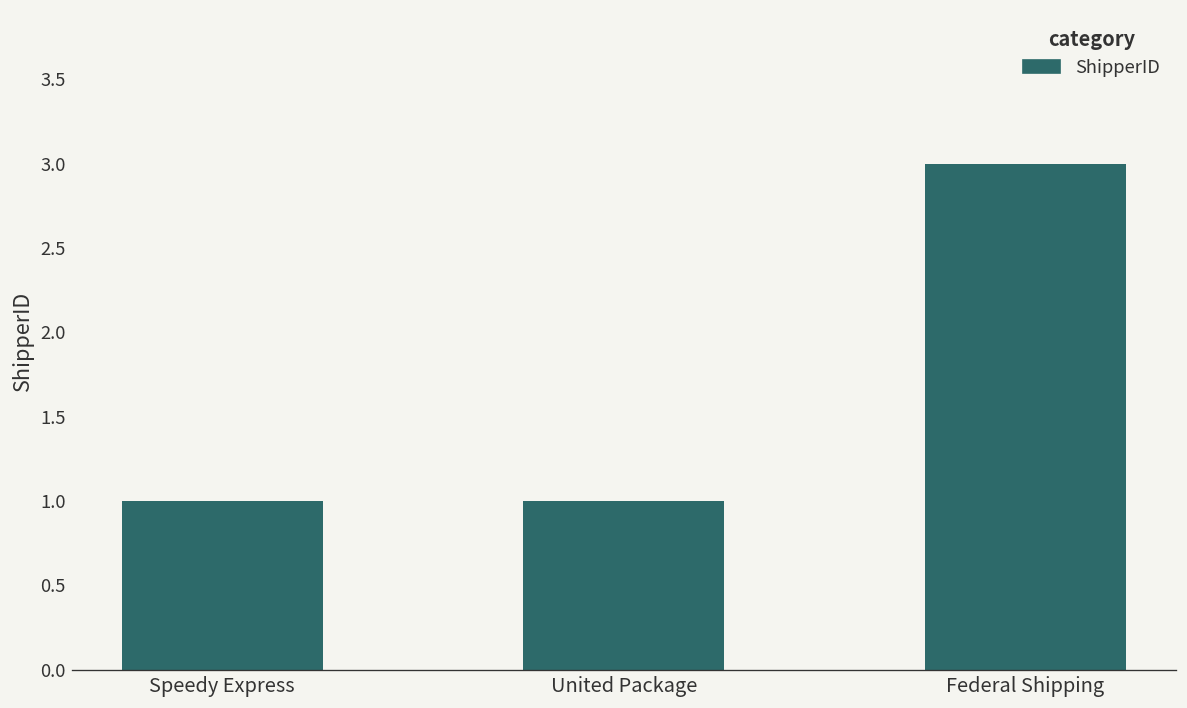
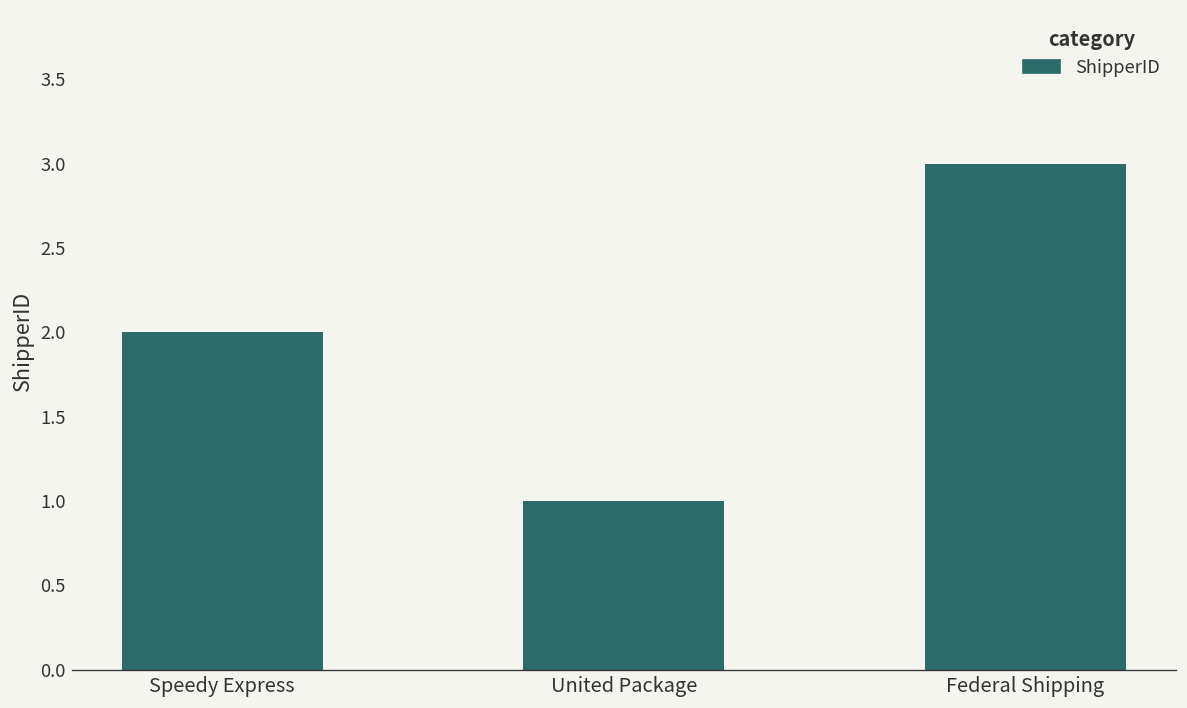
Speedy Express: 1 -> 2
